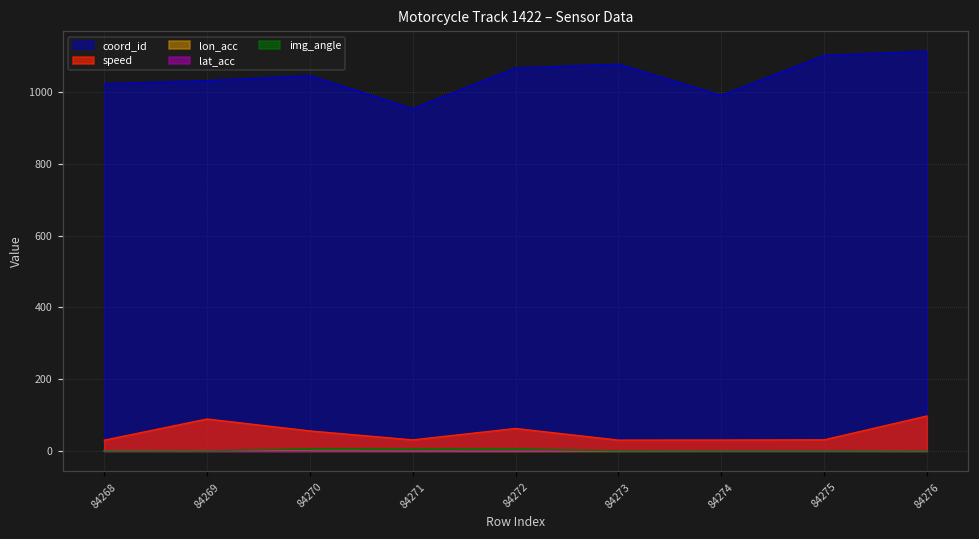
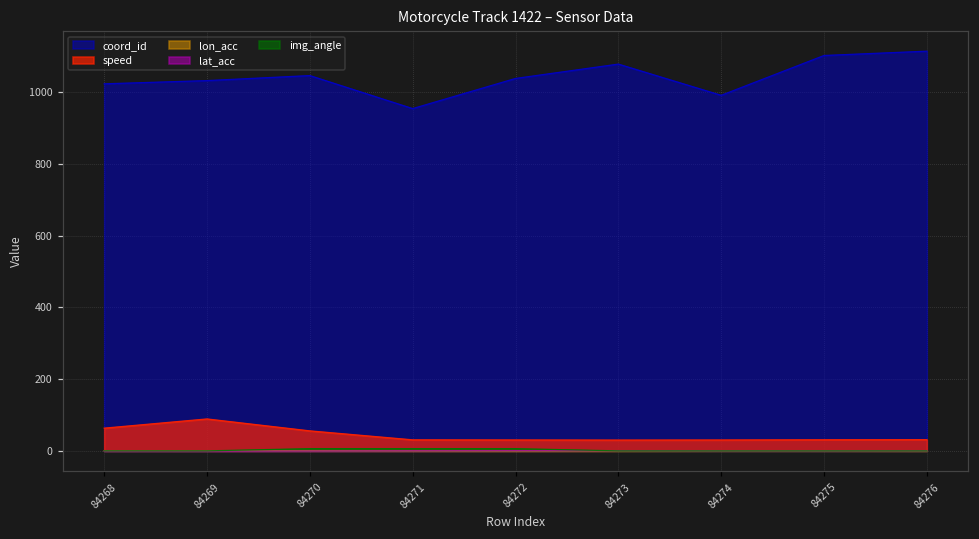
speed, 84268: 30 -> 60
coord_id, 84272: 1070 -> 1040
speed, 84272: 60 -> 30
speed, 84276: 100 -> 30
